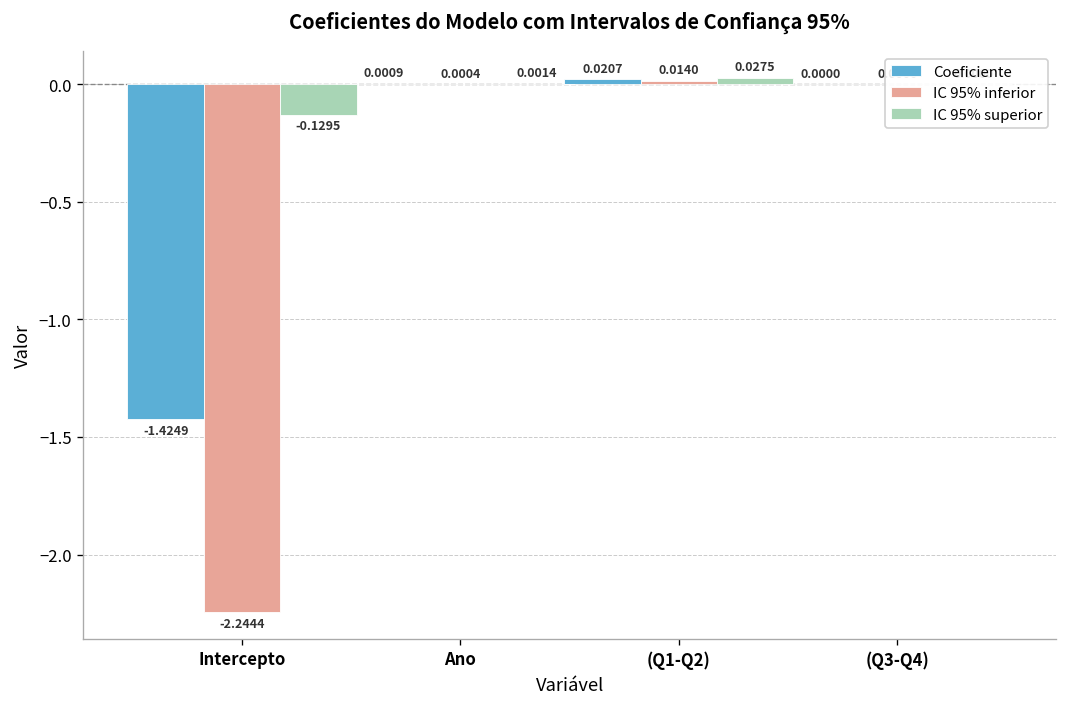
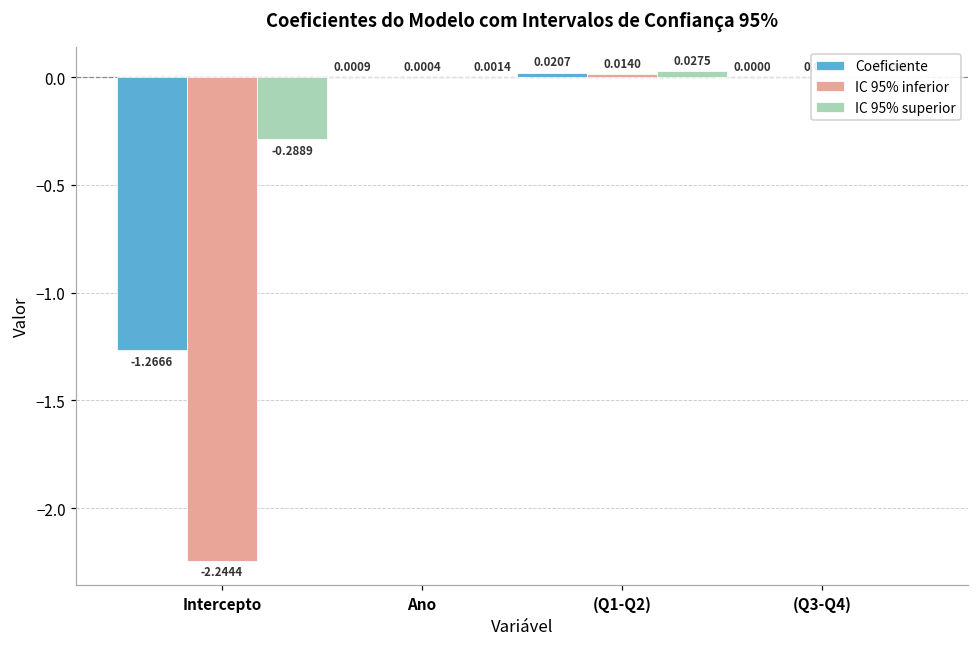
Coeficiente, Intercepto: -1.4249 -> -1.2666
IC 95% superior, Intercepto: -0.1295 -> -0.2889
